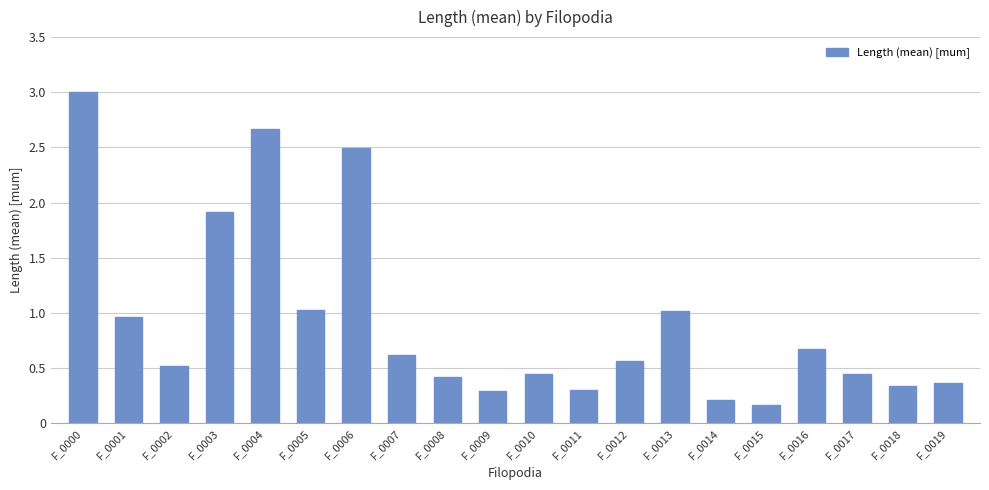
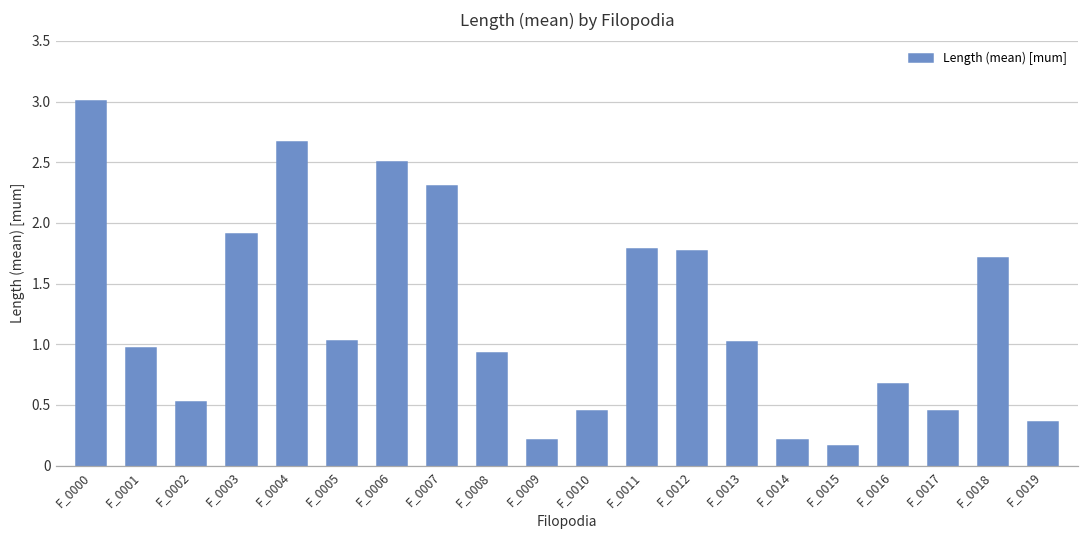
F_0007: 0.62 -> 2.30
F_0008: 0.42 -> 0.93
F_0009: 0.29 -> 0.21
F_0011: 0.30 -> 1.79
F_0012: 0.56 -> 1.77
F_0018: 0.33 -> 1.71
